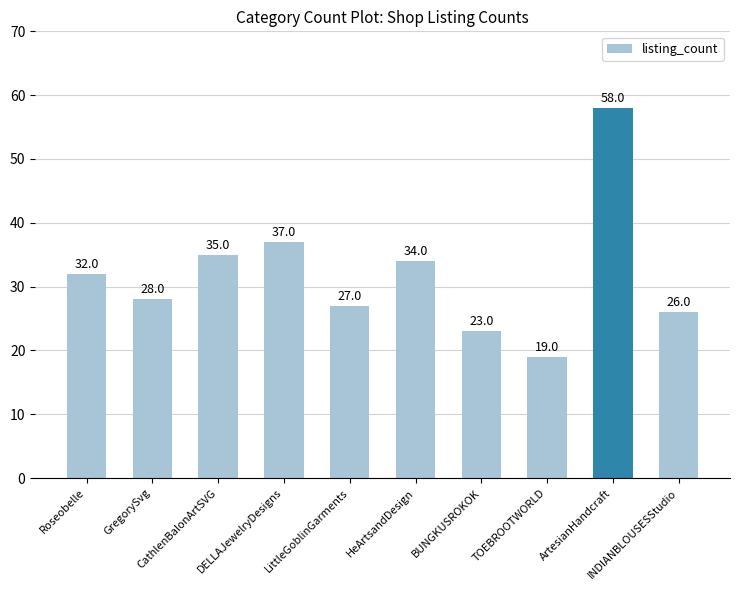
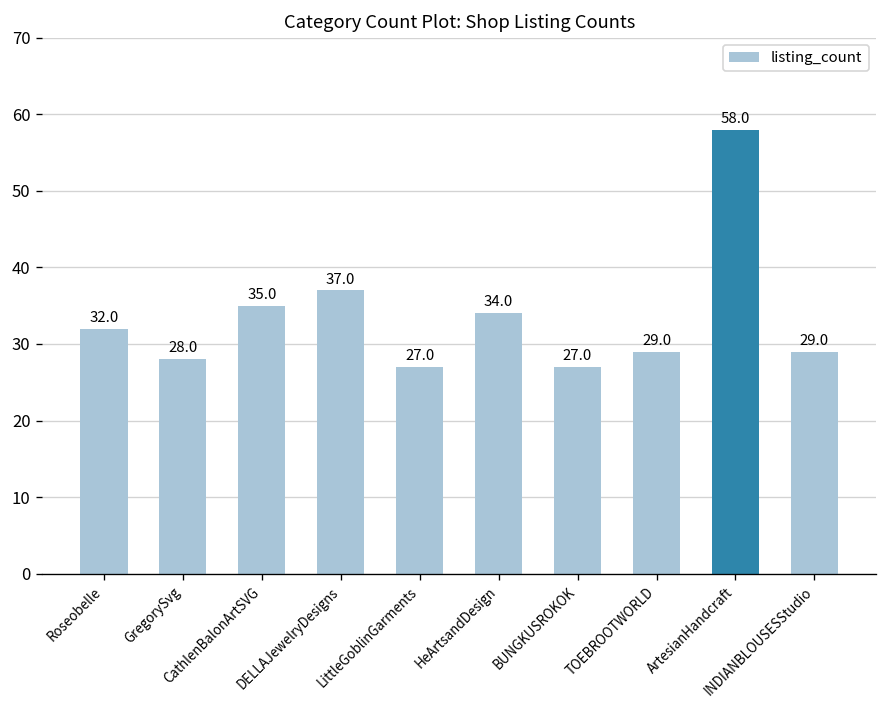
BUNGKUSROKOK: 23.0 -> 27.0
TOEBROOTWORLD: 19.0 -> 29.0
INDIANBLOUSESStudio: 26.0 -> 29.0
